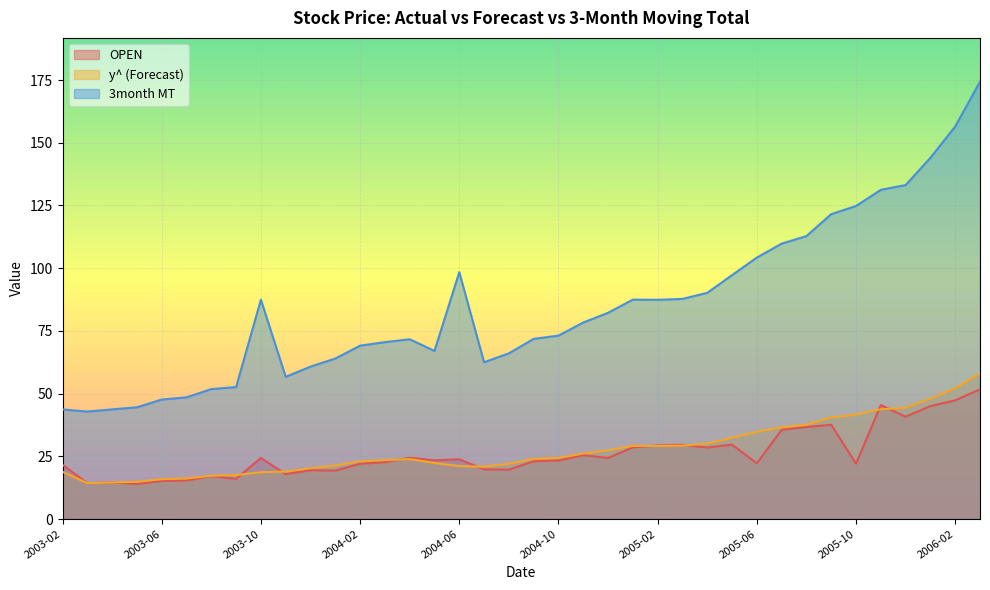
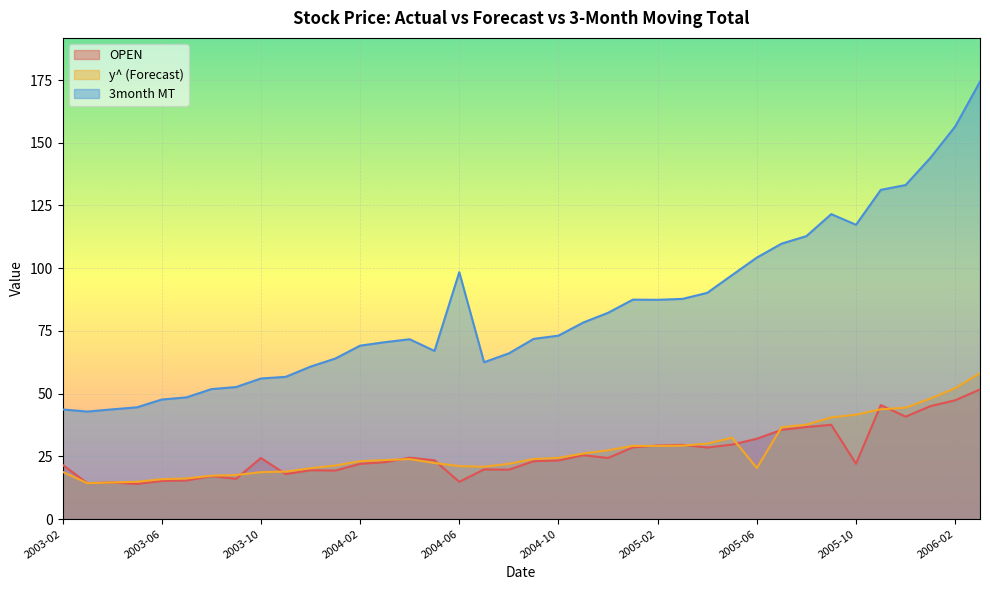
3month MT, 2003-10: 87 -> 56
OPEN, 2004-06: 24 -> 15
OPEN, 2005-06: 22 -> 32
y^ (Forecast), 2005-06: 35 -> 20
3month MT, 2005-10: 125 -> 117
